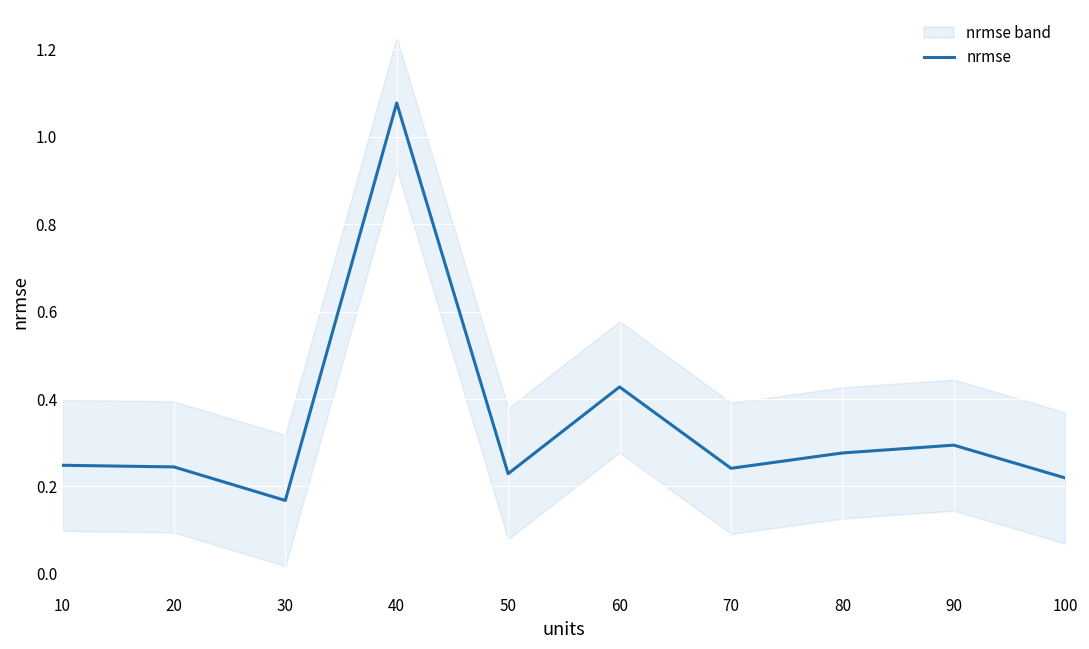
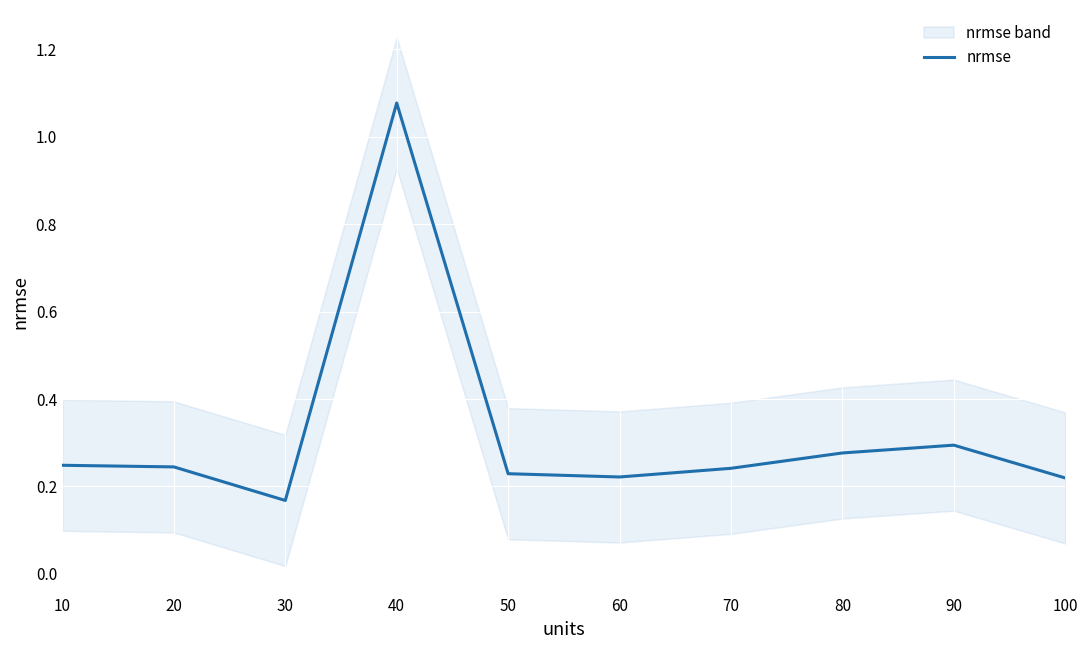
nrmse, 60: 0.43 -> 0.22
